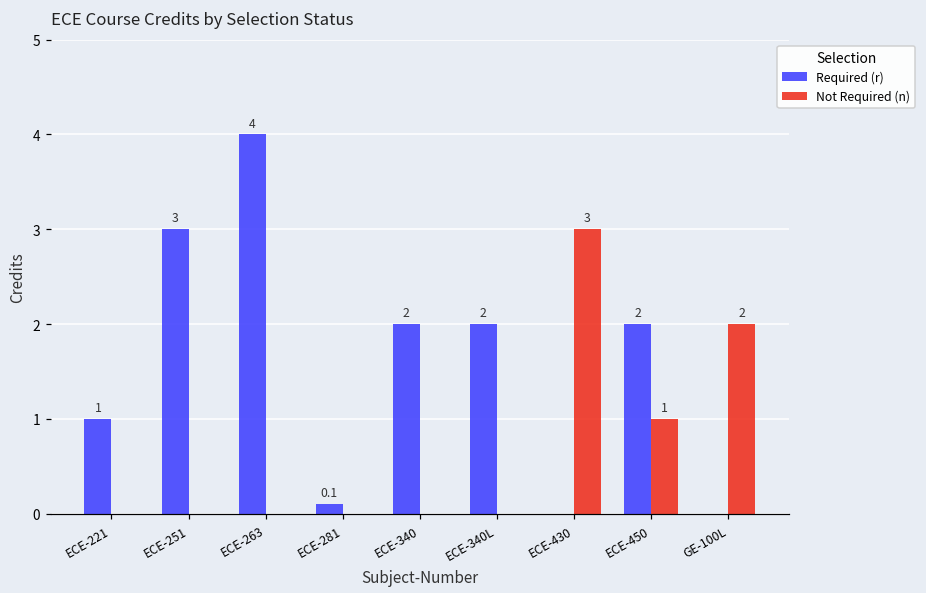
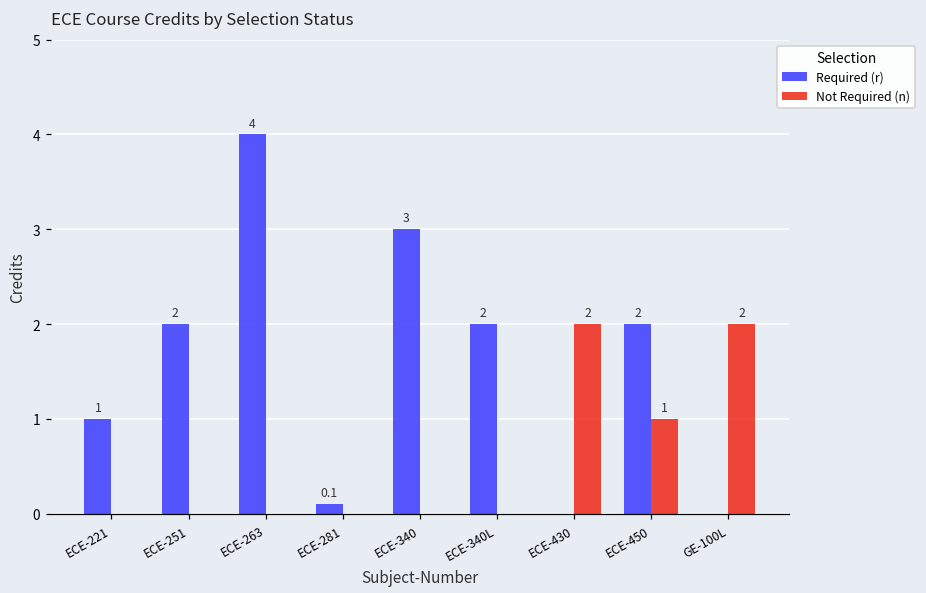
Required (r), ECE-251: 3 -> 2
Required (r), ECE-340: 2 -> 3
Not Required (n), ECE-430: 3 -> 2
